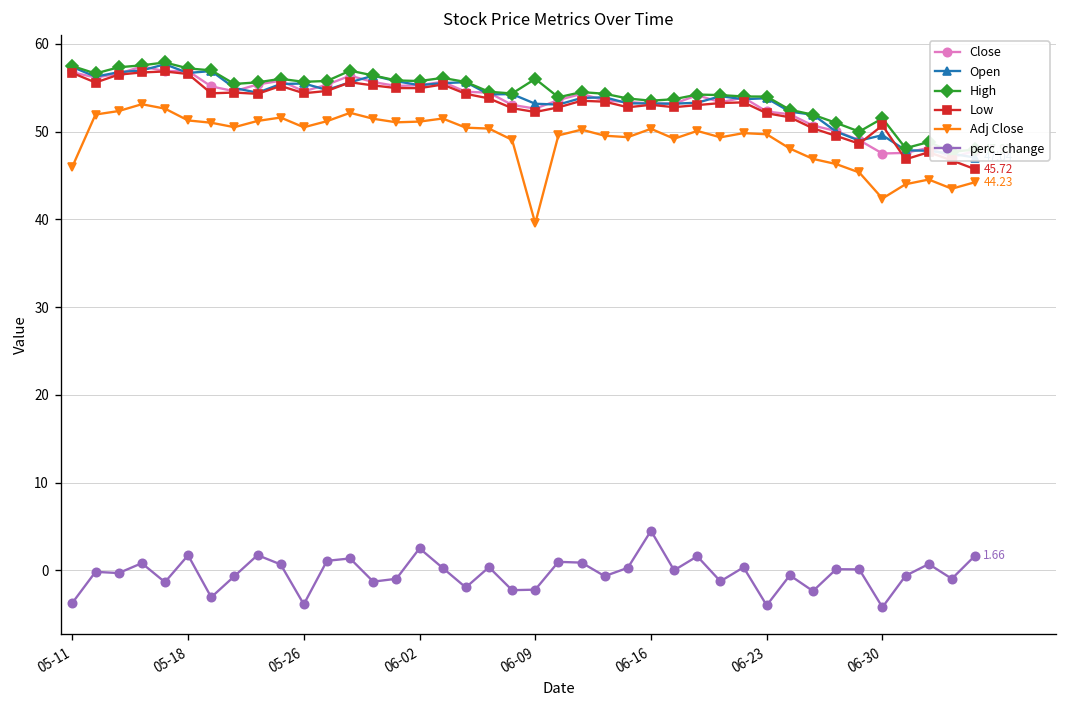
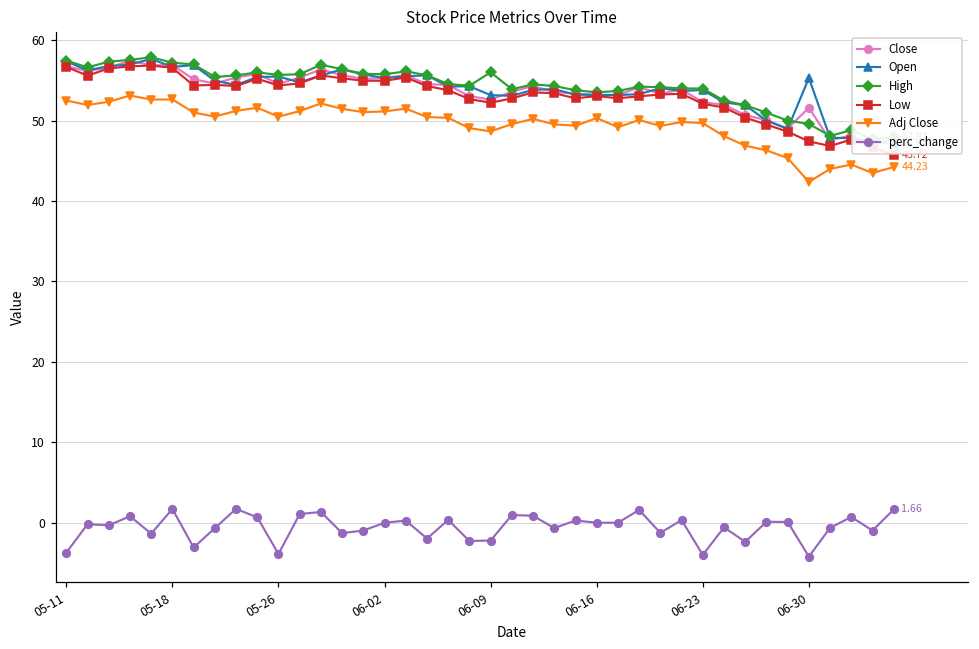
Adj Close, 05-11: 46 -> 52
Adj Close, 05-18: 51 -> 53
perc_change, 06-02: 3 -> 0
Adj Close, 06-09: 40 -> 49
perc_change, 06-16: 5 -> 0
Close, 06-30: 48 -> 52
Open, 06-30: 50 -> 55
High, 06-30: 52 -> 50
Low, 06-30: 51 -> 47
